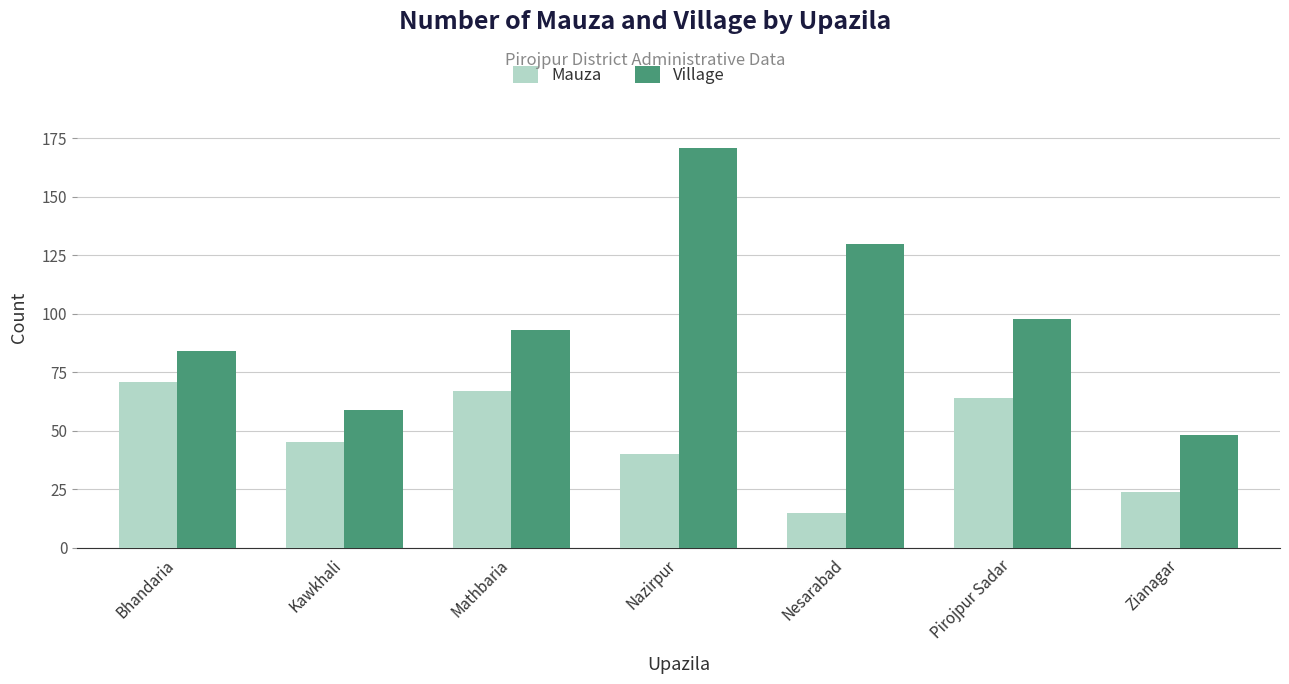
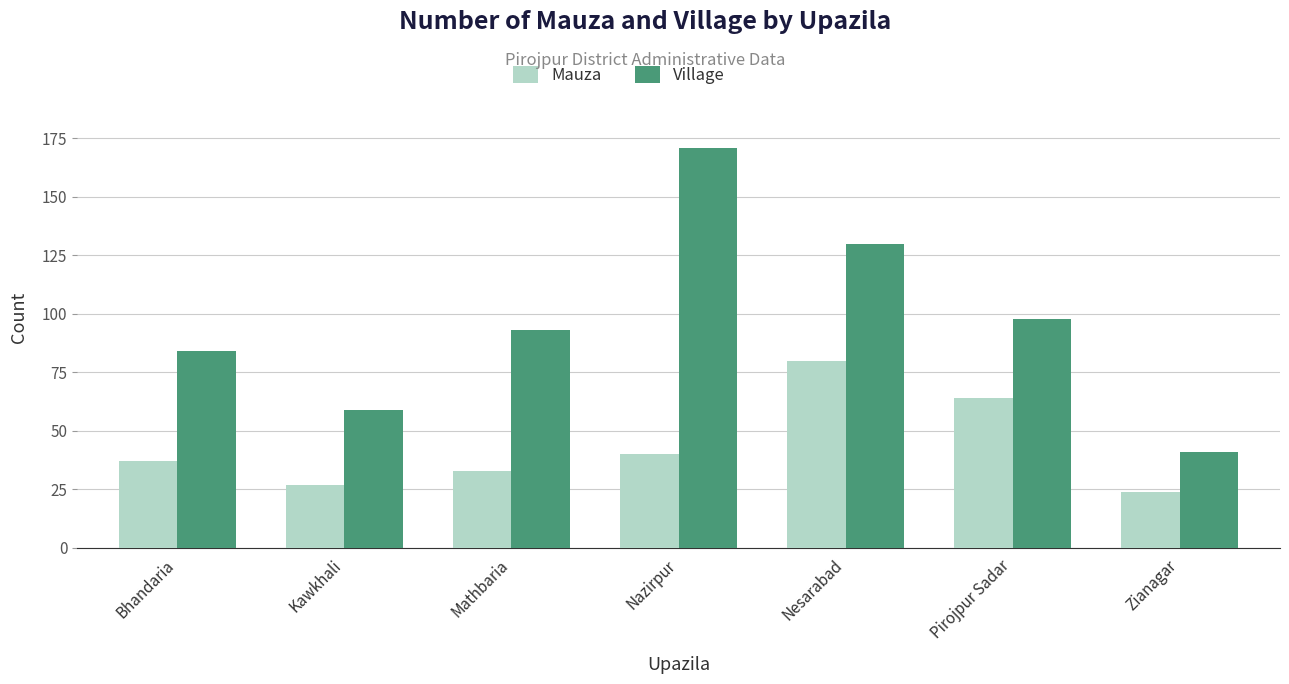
Mauza, Bhandaria: 71 -> 37
Mauza, Kawkhali: 45 -> 27
Mauza, Mathbaria: 67 -> 33
Mauza, Nesarabad: 15 -> 80
Village, Zianagar: 48 -> 41
